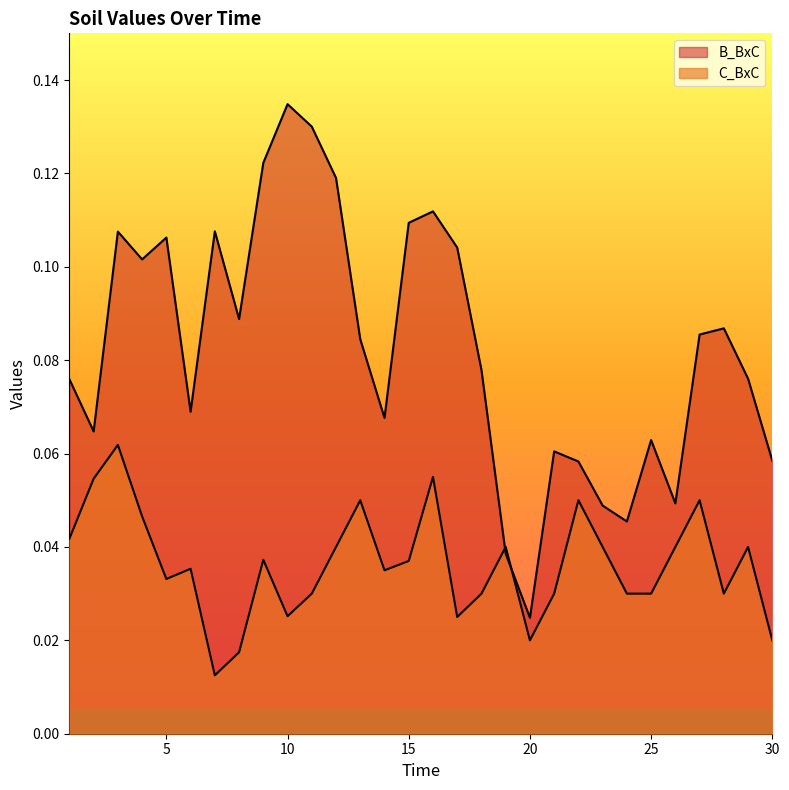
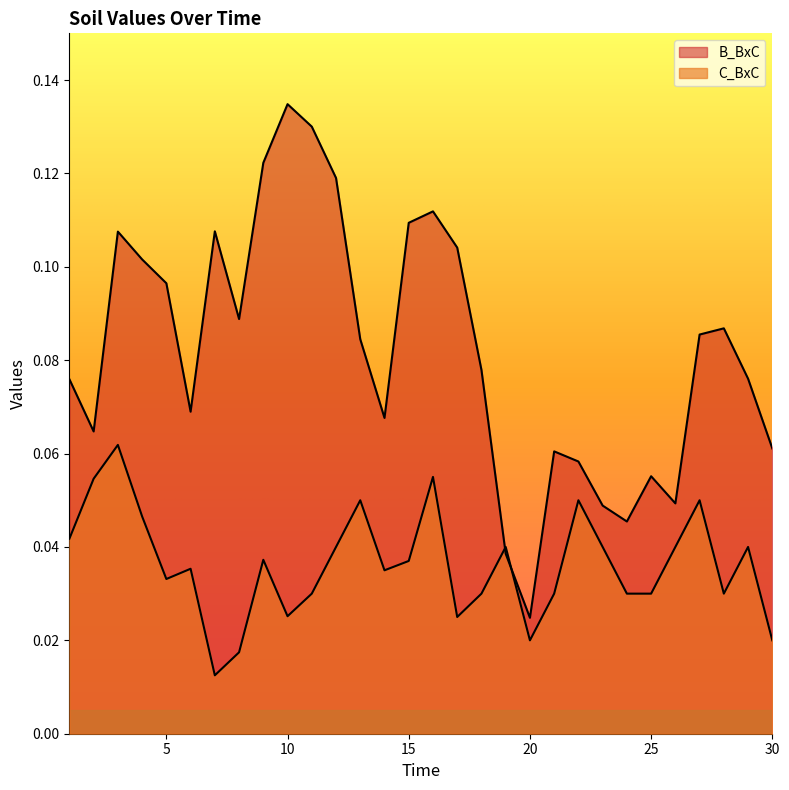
B_BxC, 5: 0.106 -> 0.096
B_BxC, 25: 0.063 -> 0.055
B_BxC, 30: 0.058 -> 0.061
